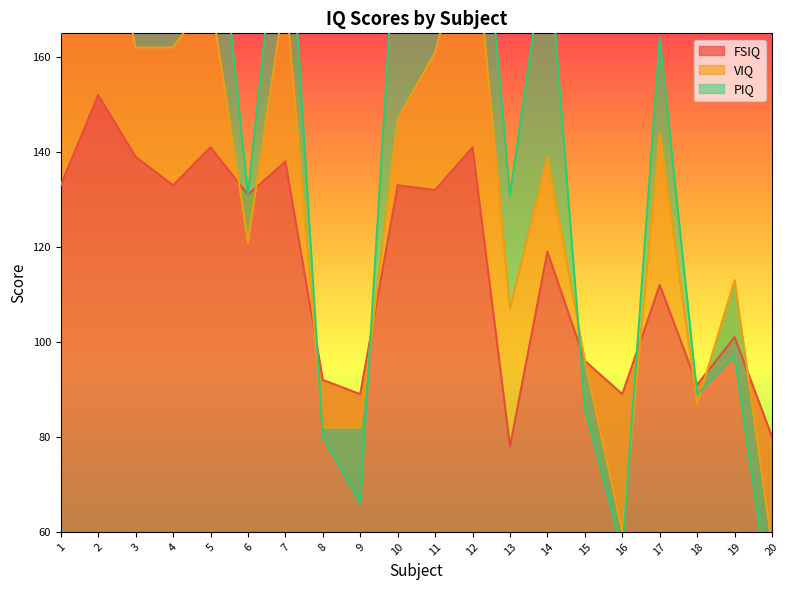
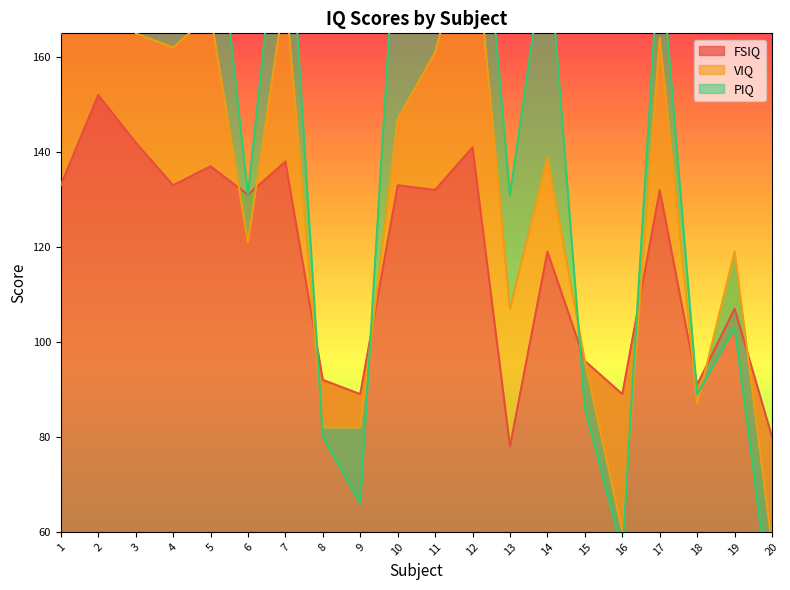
FSIQ, 3: 139 -> 142
FSIQ, 5: 141 -> 137
FSIQ, 17: 112 -> 132
FSIQ, 19: 101 -> 107
